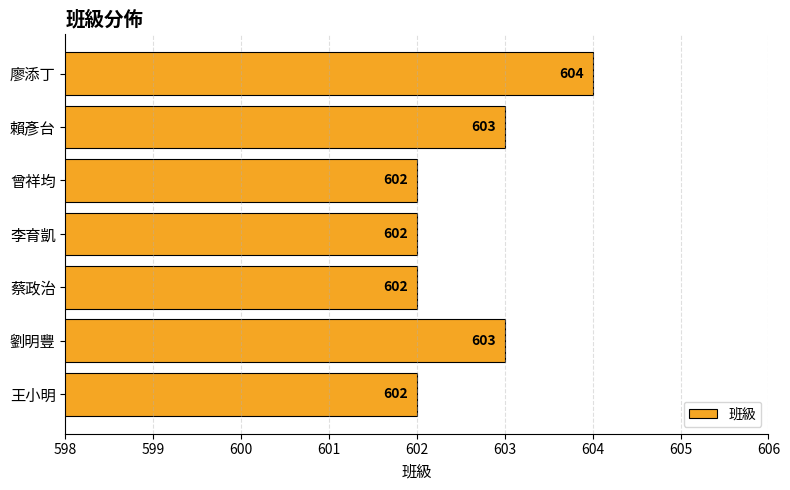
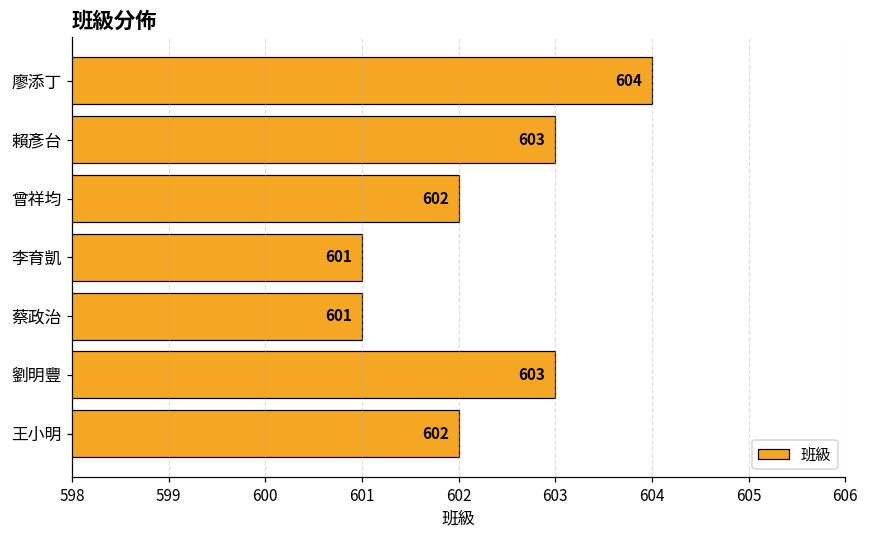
李育凱: 602 -> 601
蔡政治: 602 -> 601
